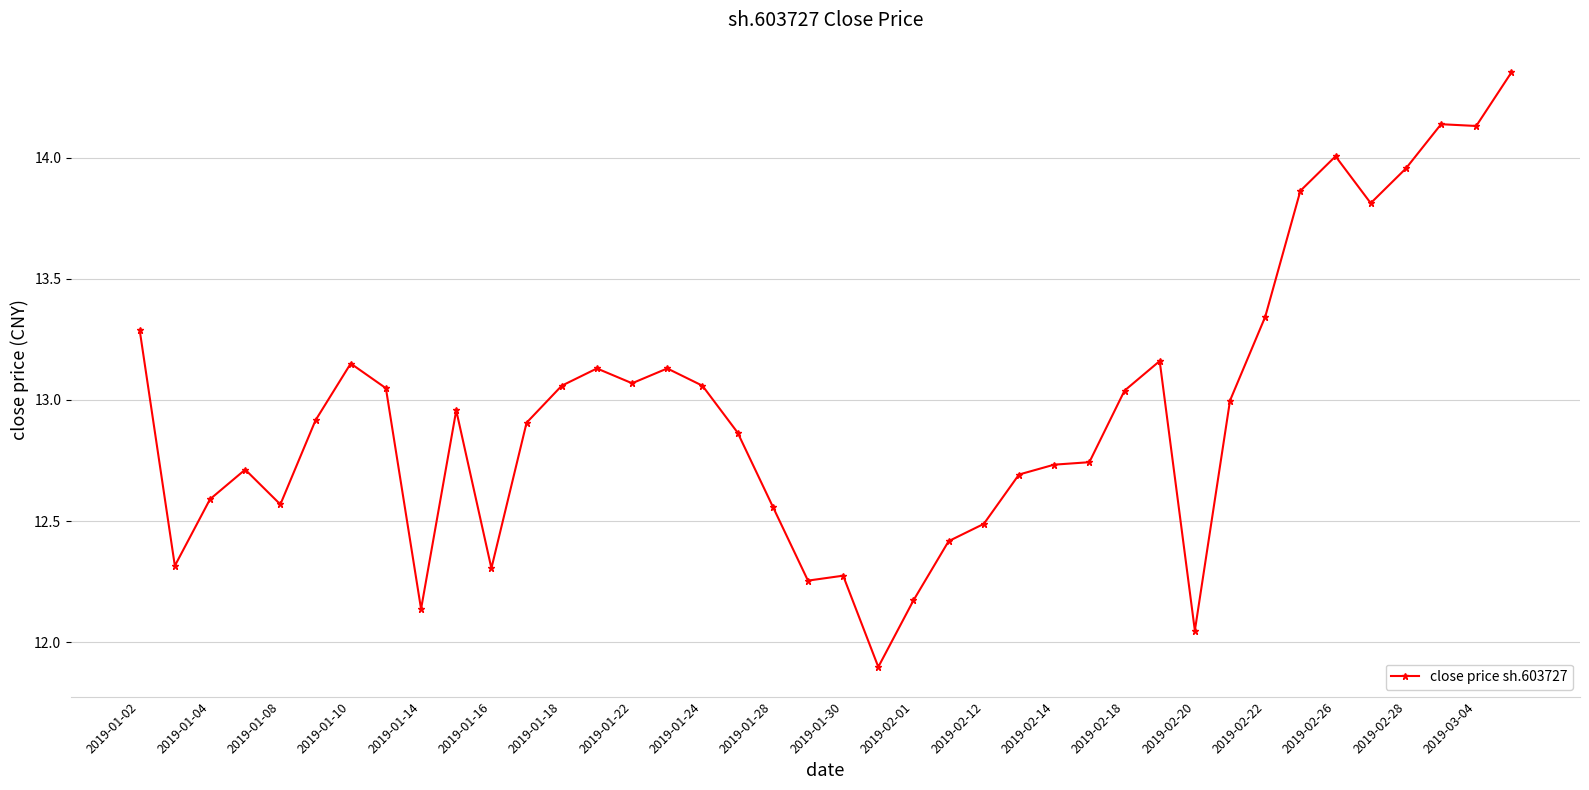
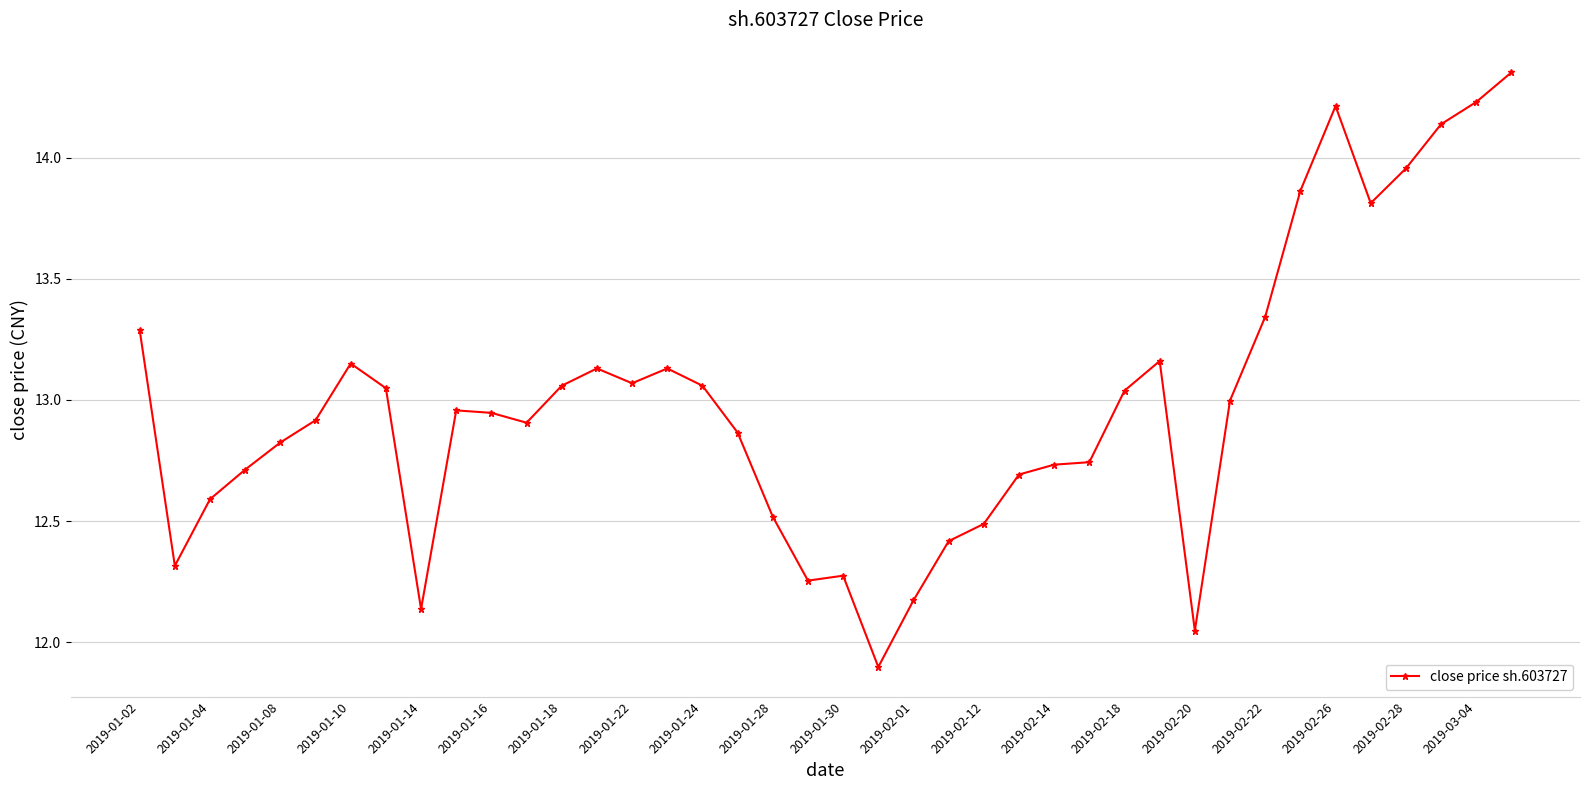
2019-01-08: 12.57 -> 12.82
2019-01-16: 12.31 -> 12.95
2019-01-28: 12.56 -> 12.52
2019-02-26: 14.01 -> 14.21
2019-03-04: 14.13 -> 14.23
